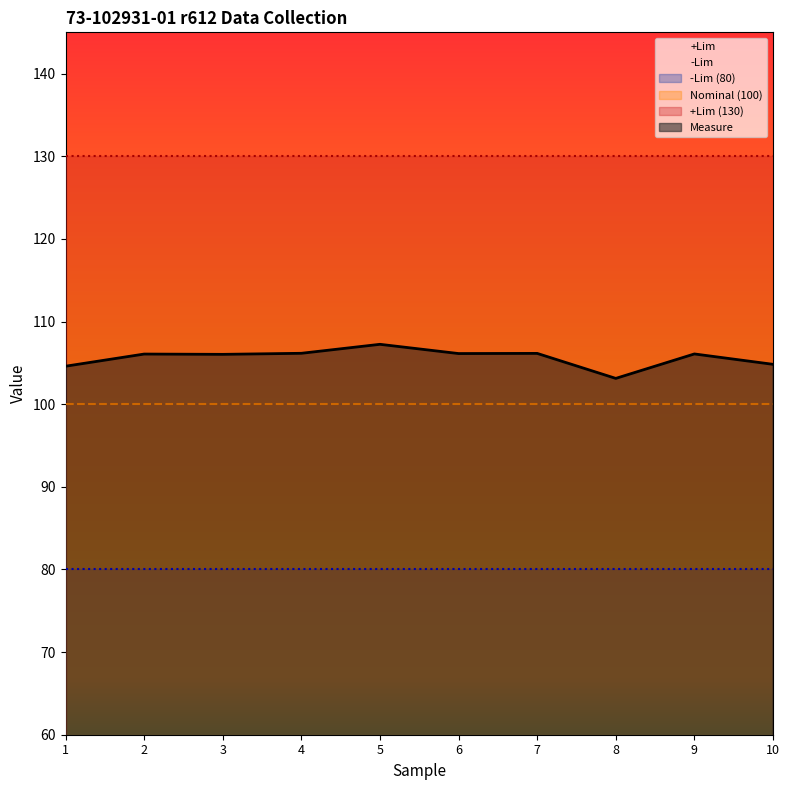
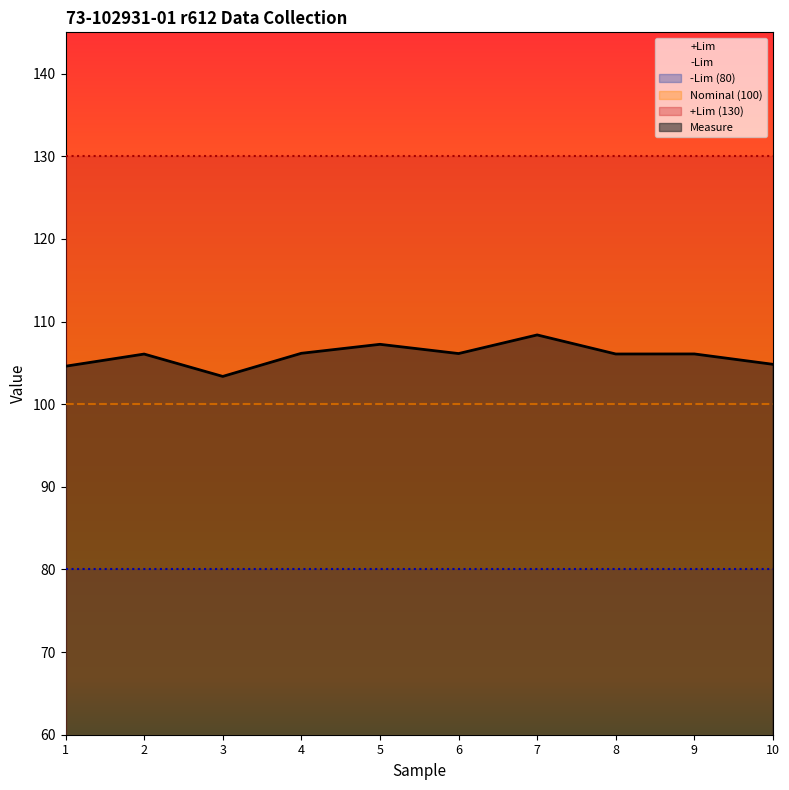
Measure, 3: 106 -> 103
Measure, 7: 106 -> 108
Measure, 8: 103 -> 106
